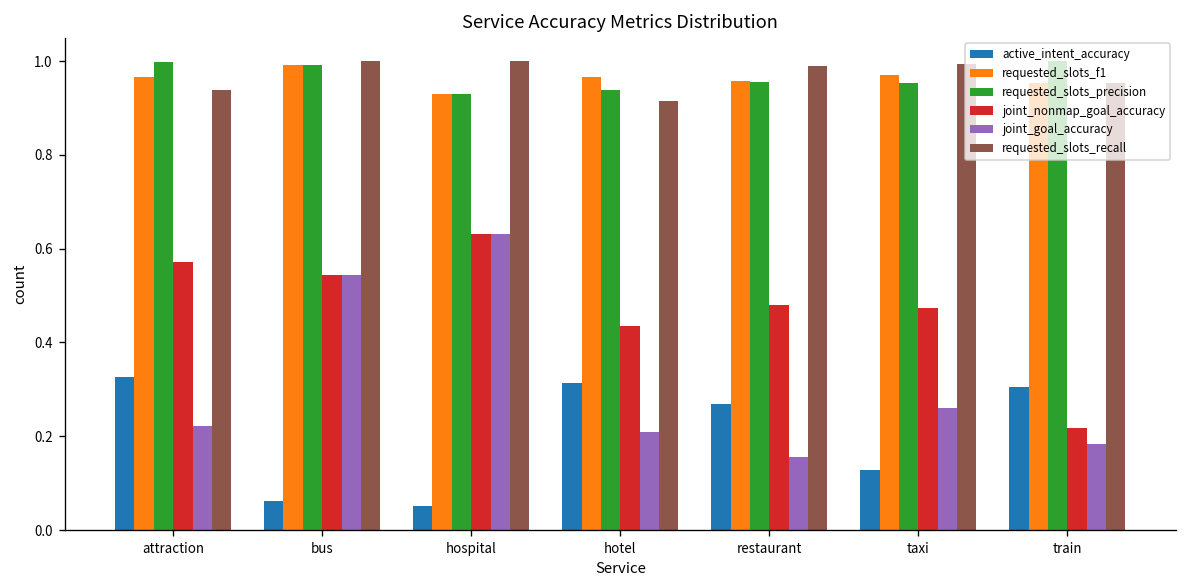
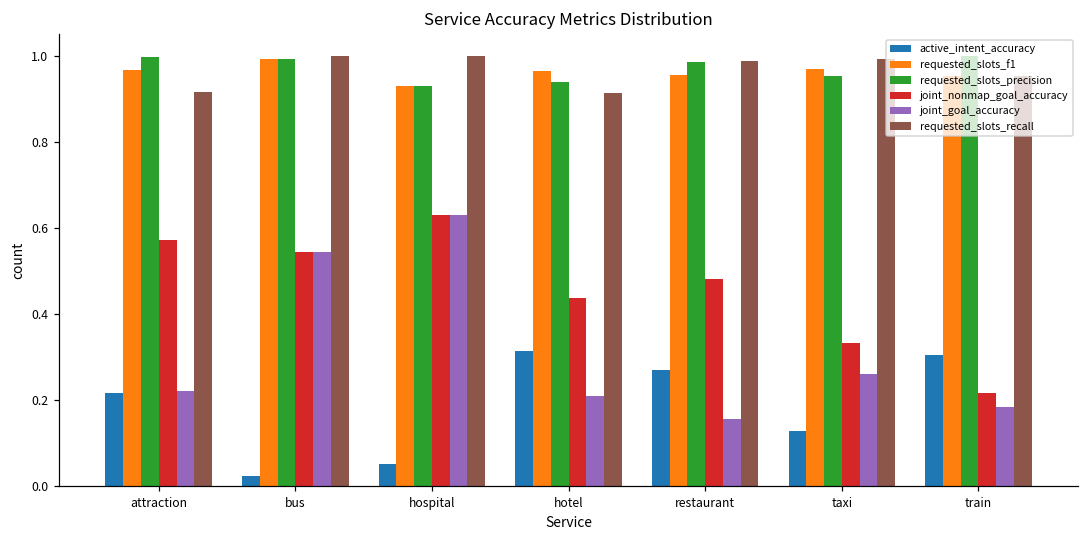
active_intent_accuracy, attraction: 0.33 -> 0.22
requested_slots_recall, attraction: 0.94 -> 0.92
active_intent_accuracy, bus: 0.06 -> 0.02
requested_slots_precision, restaurant: 0.96 -> 0.99
joint_nonmap_goal_accuracy, taxi: 0.47 -> 0.33
